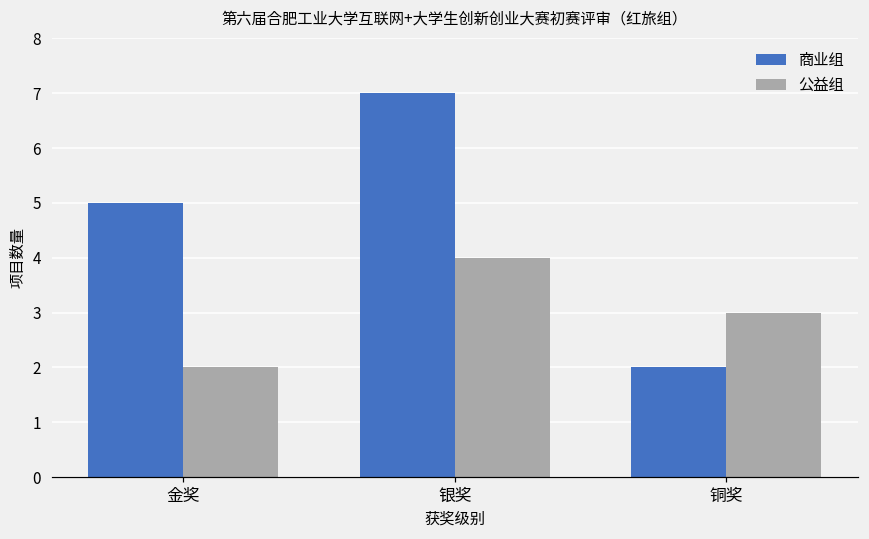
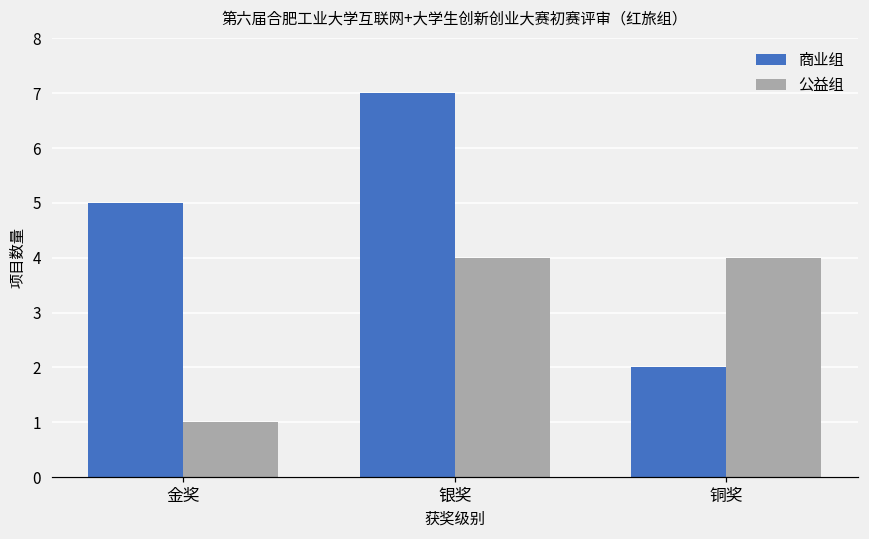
公益组, 金奖: 2 -> 1
公益组, 铜奖: 3 -> 4
